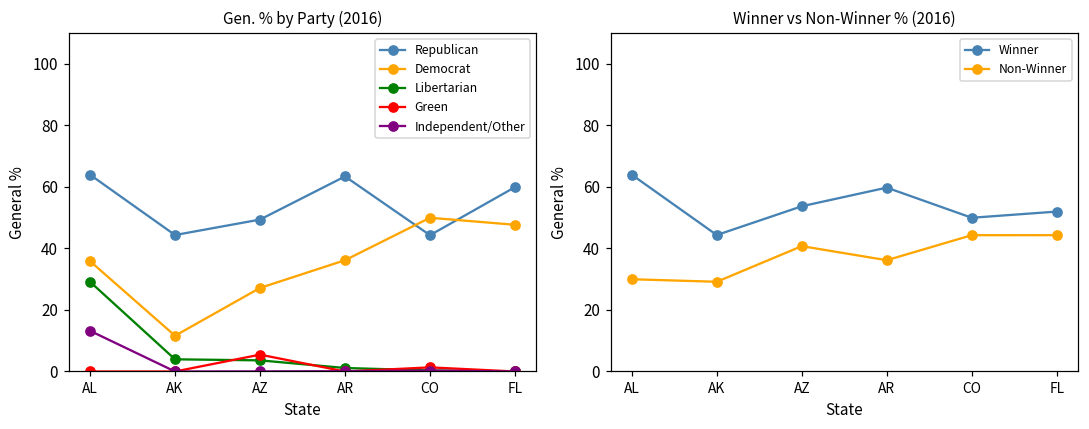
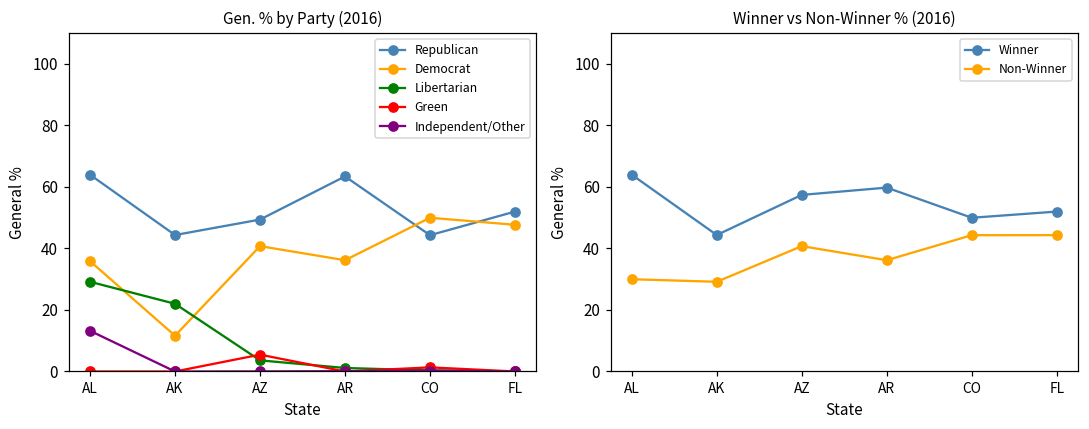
Gen. % by Party (2016), Libertarian, AK: 4 -> 22
Gen. % by Party (2016), Democrat, AZ: 27 -> 41
Gen. % by Party (2016), Republican, FL: 60 -> 52
Winner vs Non-Winner % (2016), Winner, AZ: 54 -> 57
